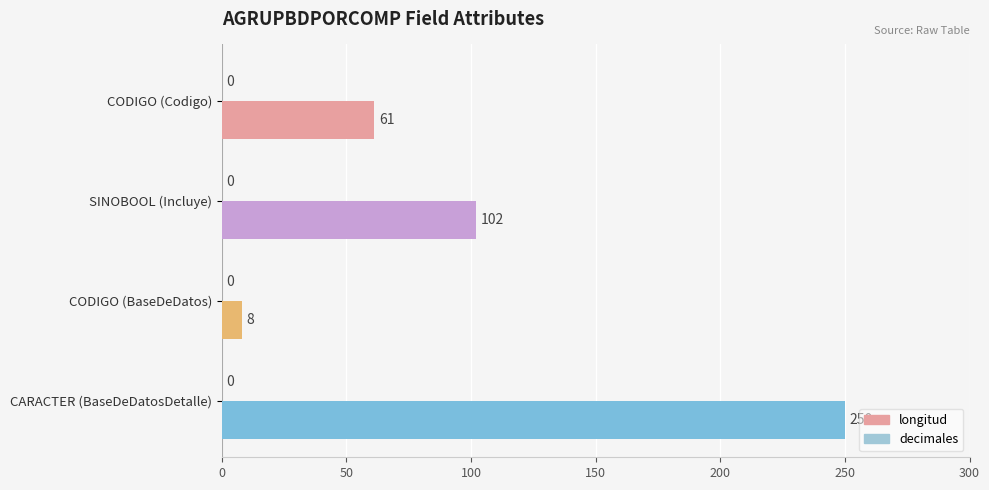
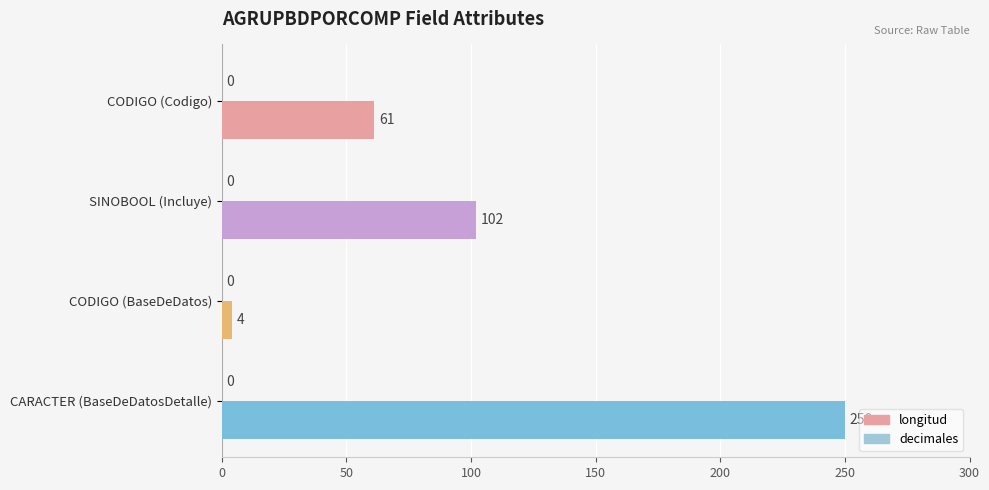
longitud, CODIGO (BaseDeDatos): 8 -> 4
